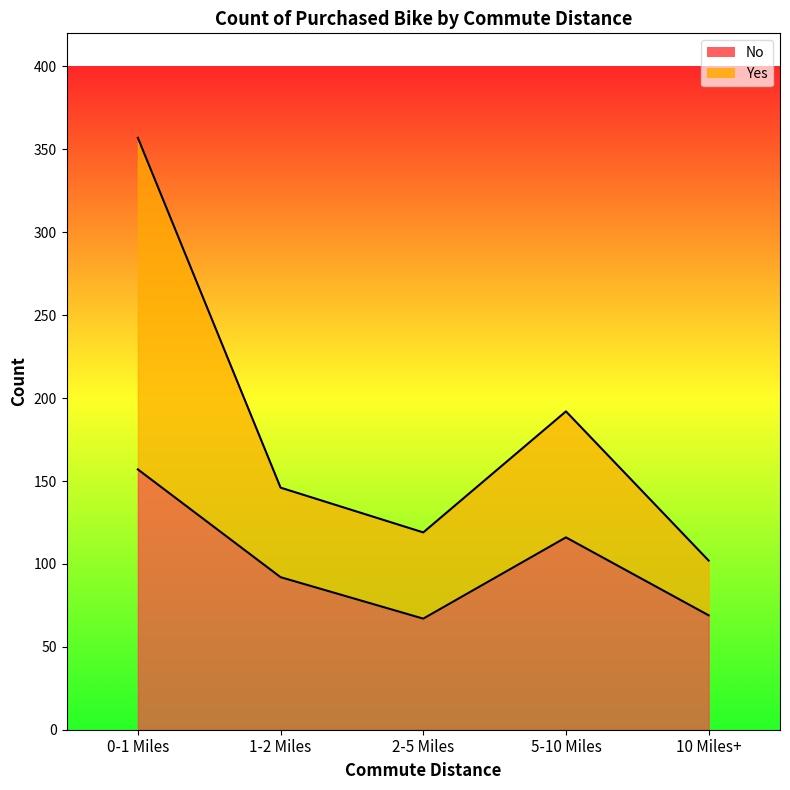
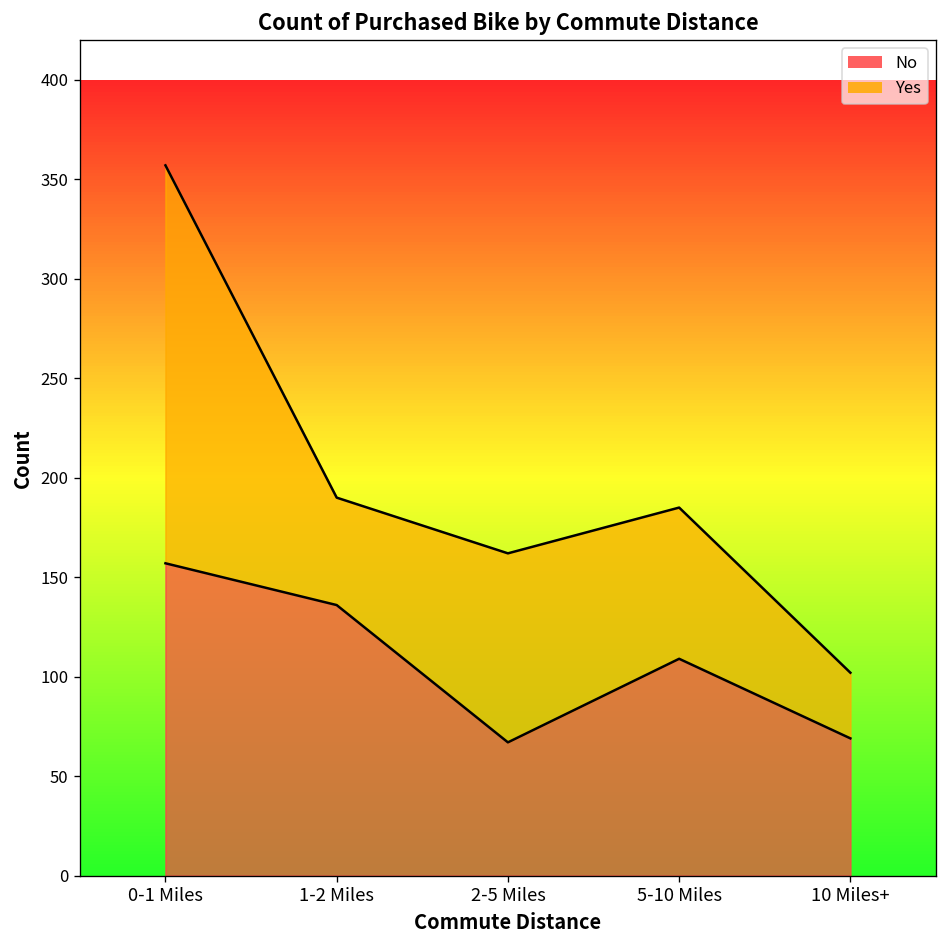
No, 1-2 Miles: 92 -> 136
Yes, 2-5 Miles: 52 -> 95
No, 5-10 Miles: 116 -> 109
